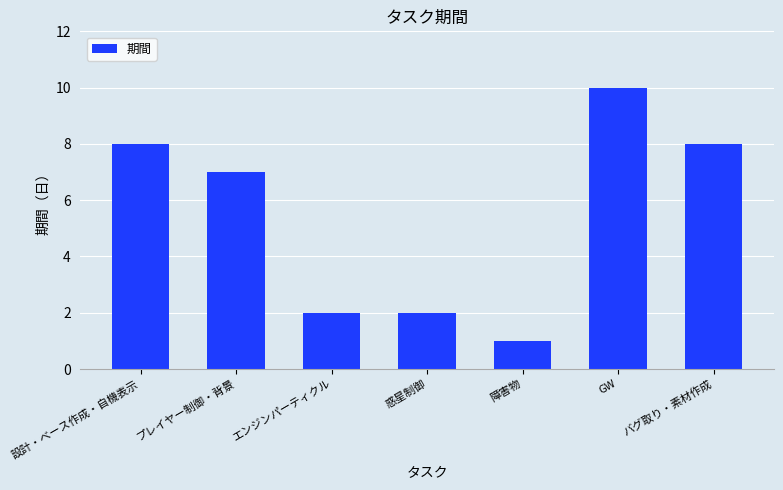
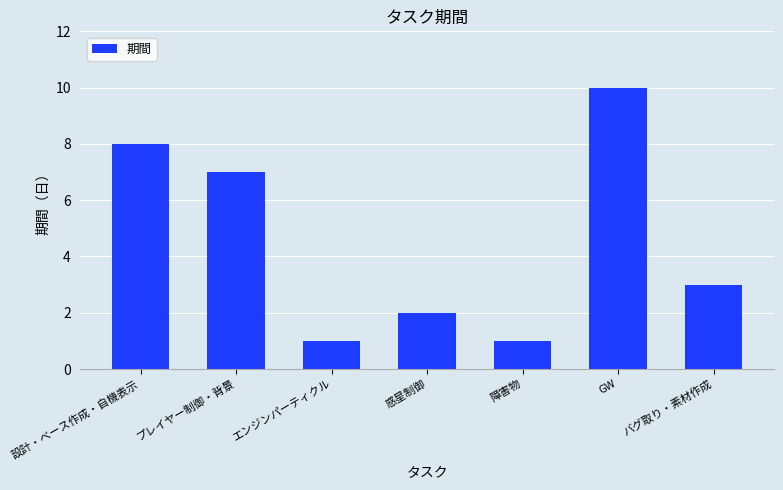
エンジンパーティクル: 2 -> 1
バグ取り・素材作成: 8 -> 3
